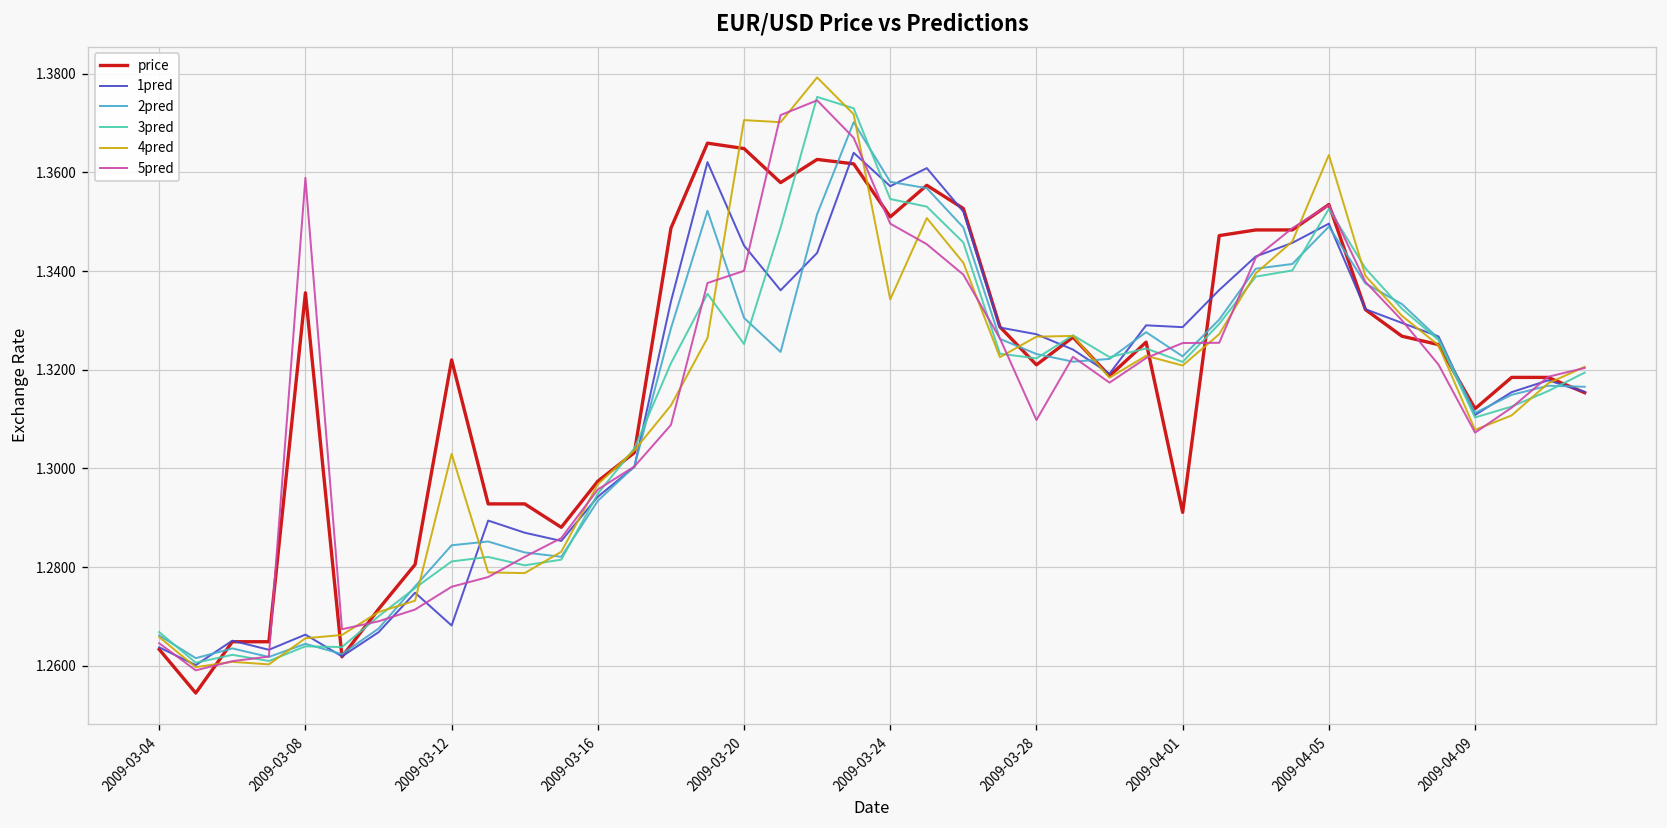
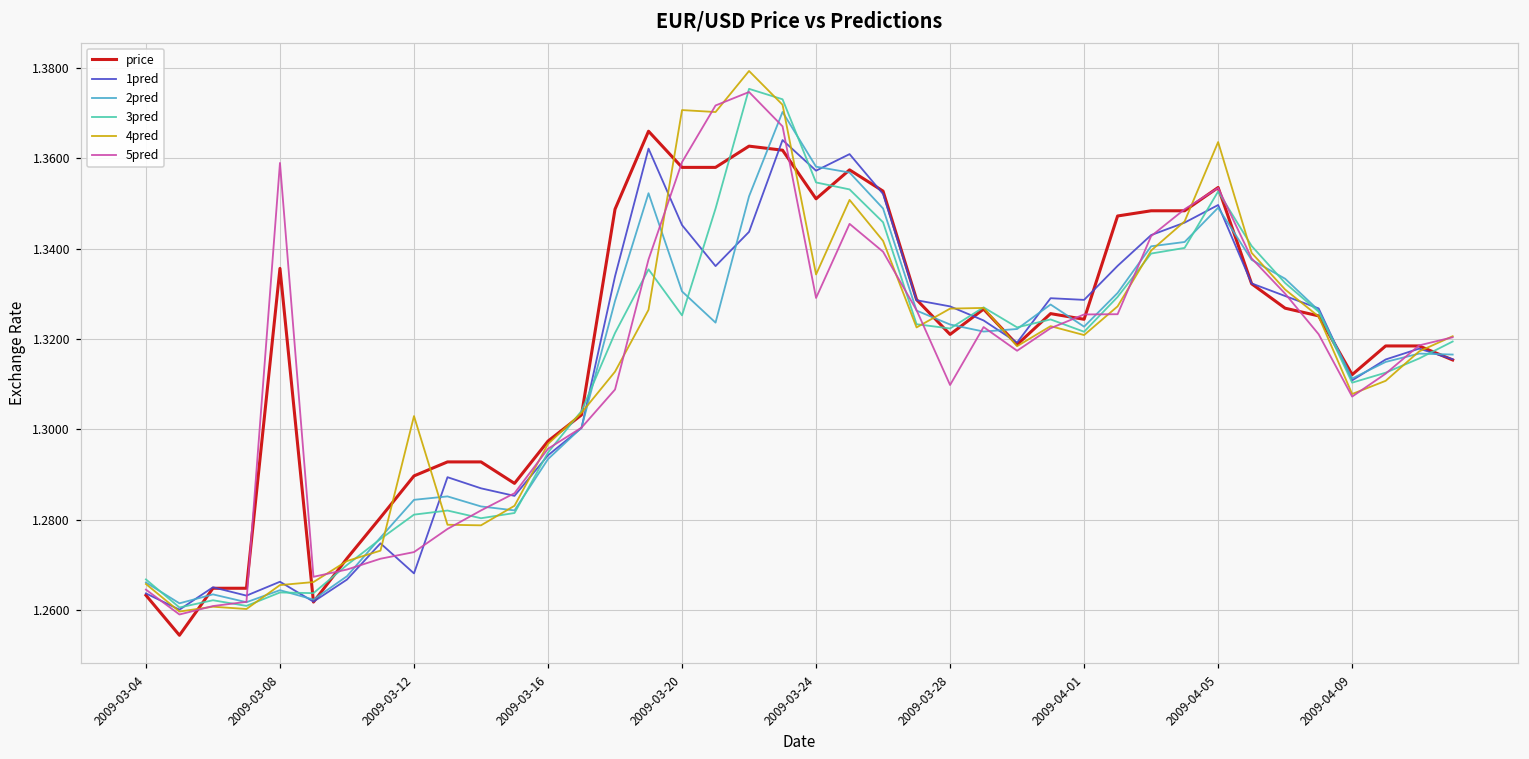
price, 2009-03-12: 1.322 -> 1.290
5pred, 2009-03-12: 1.276 -> 1.273
price, 2009-03-20: 1.365 -> 1.358
5pred, 2009-03-20: 1.340 -> 1.359
5pred, 2009-03-24: 1.350 -> 1.329
price, 2009-04-01: 1.291 -> 1.324
